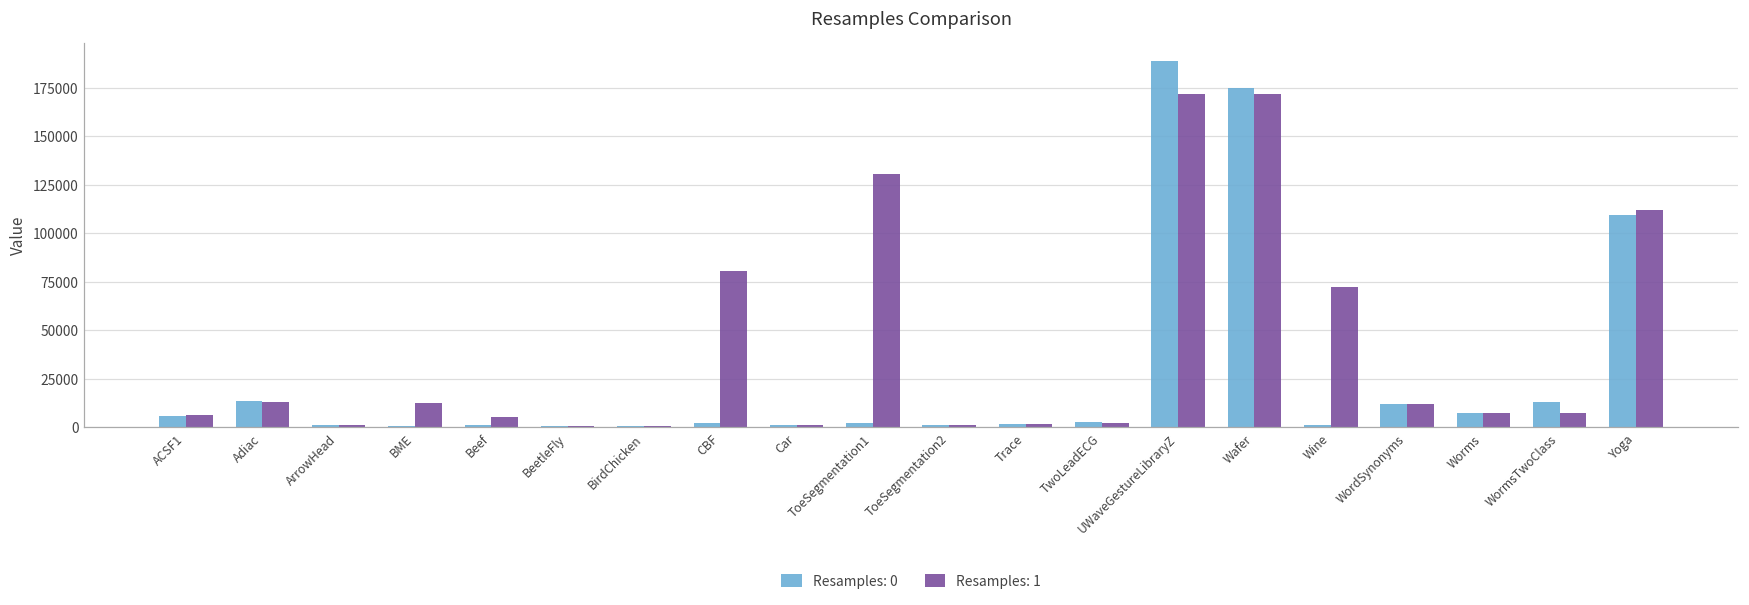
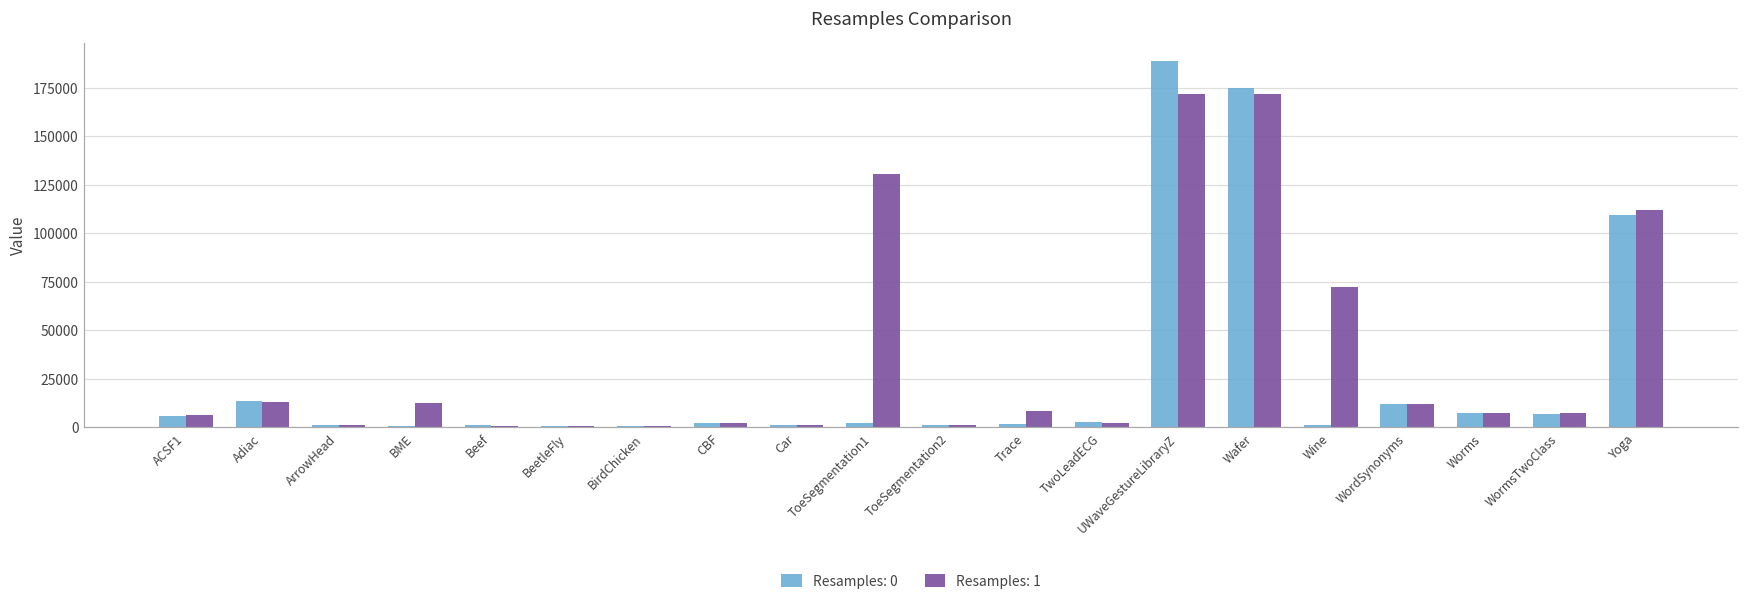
Resamples: 1, Beef: 5000 -> 1000
Resamples: 1, CBF: 80000 -> 2000
Resamples: 1, Trace: 2000 -> 9000
Resamples: 0, WormsTwoClass: 13000 -> 7000
